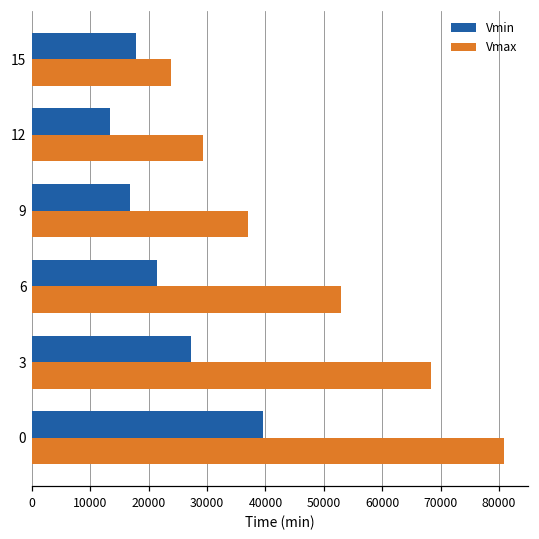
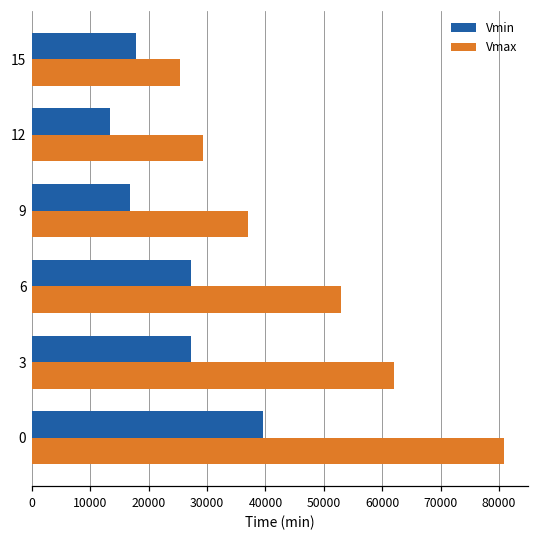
Vmax, 15: 24000 -> 25000
Vmin, 6: 21000 -> 27000
Vmax, 3: 68000 -> 62000
